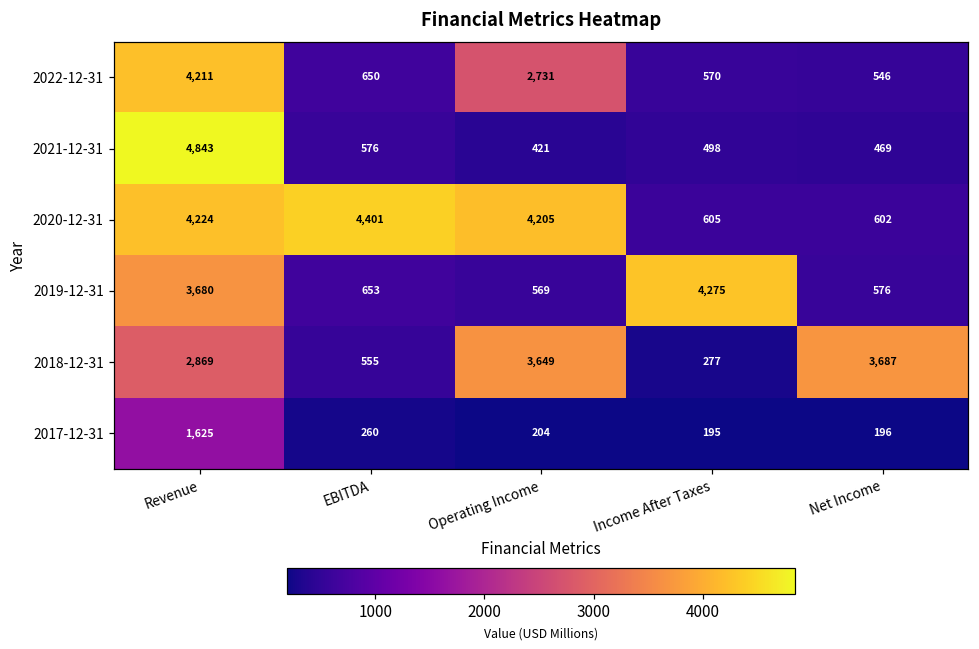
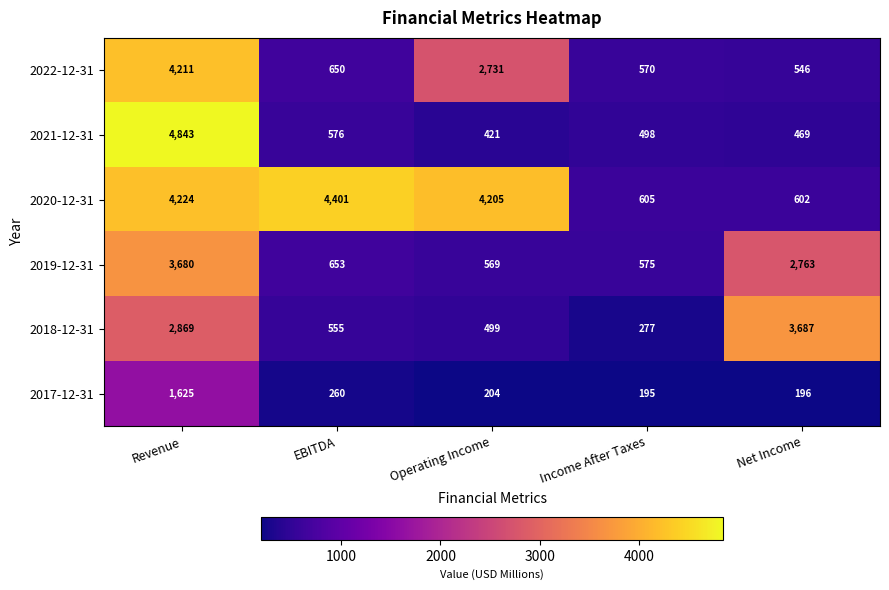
2019-12-31, Income After Taxes: 4,275 -> 575
2019-12-31, Net Income: 576 -> 2,763
2018-12-31, Operating Income: 3,649 -> 499
